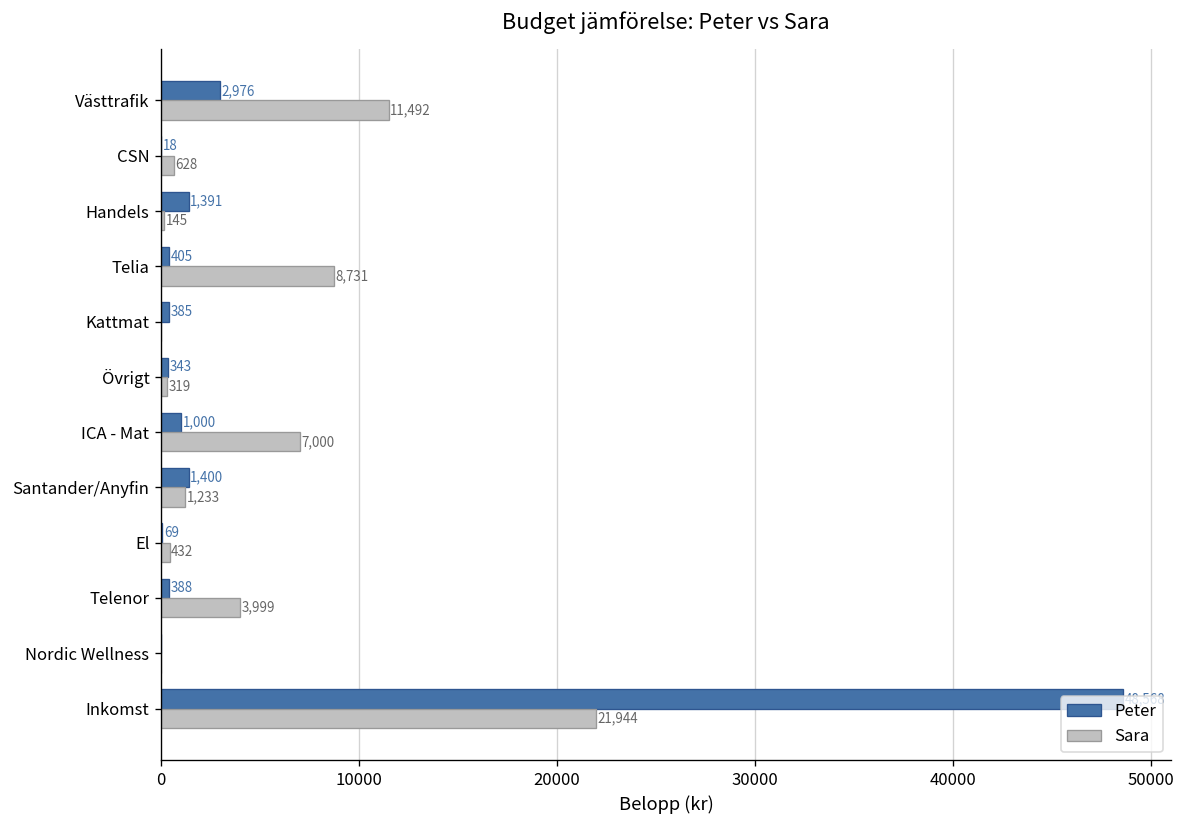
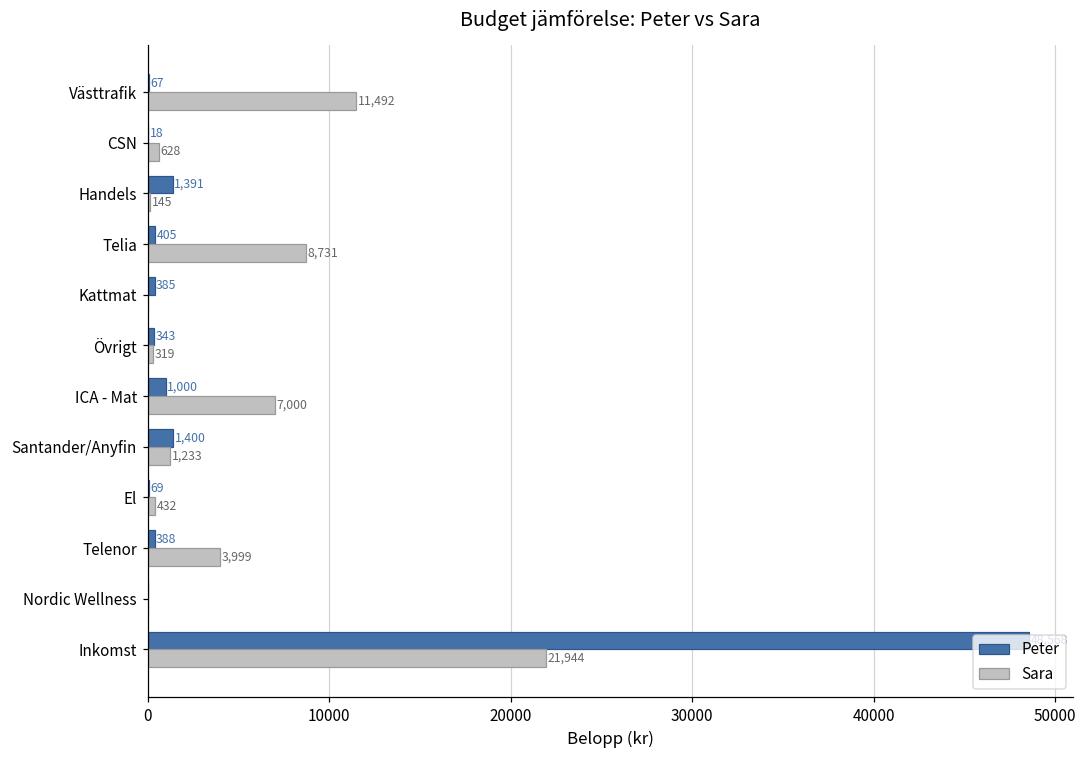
Peter, Västtrafik: 2,976 -> 67
